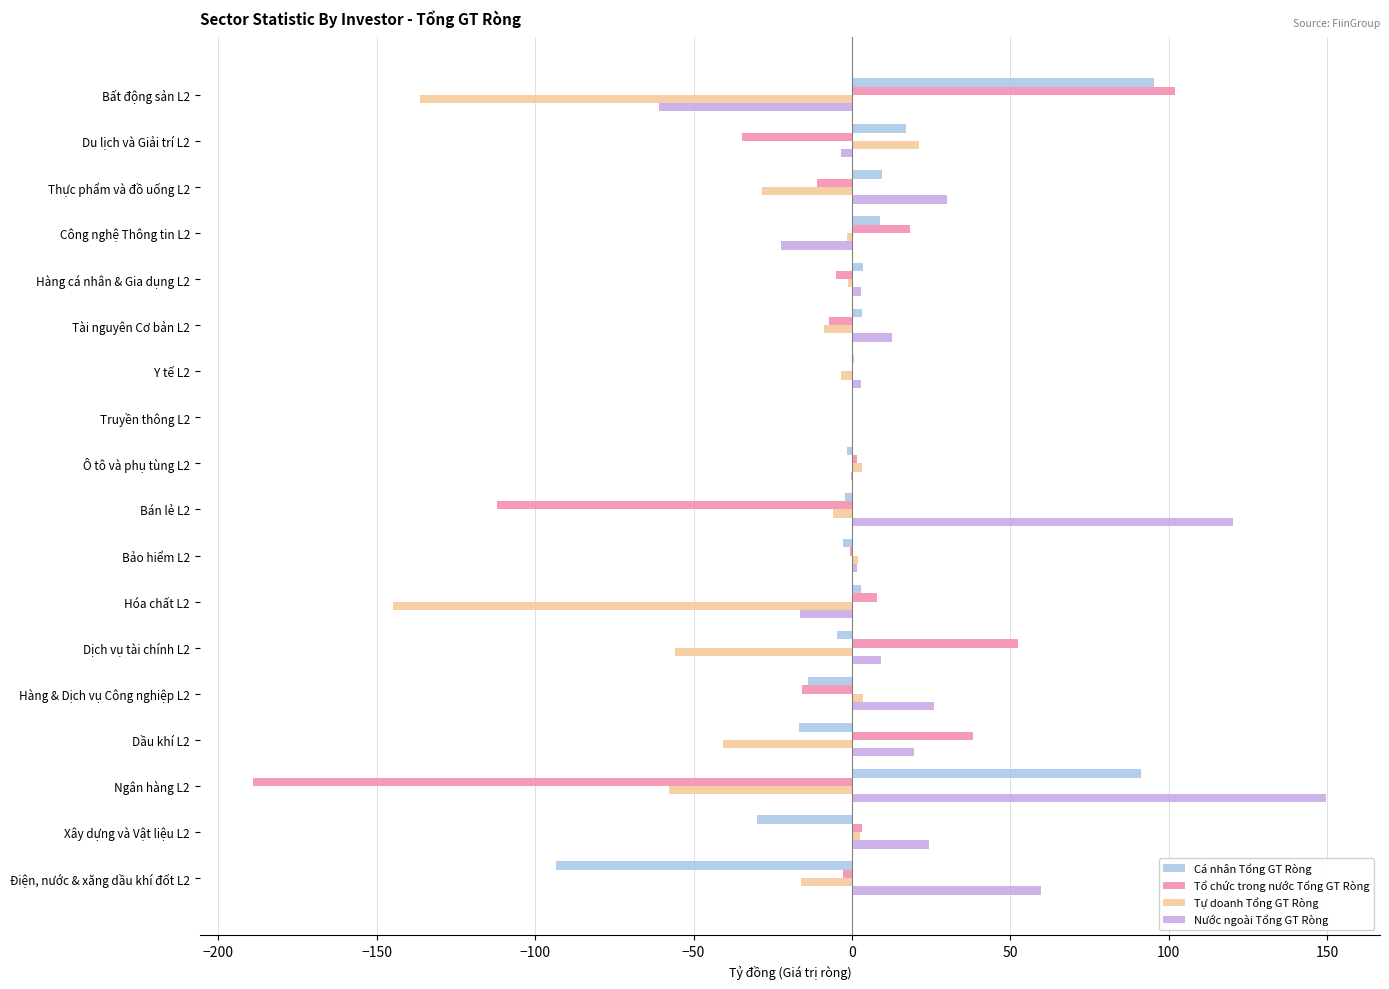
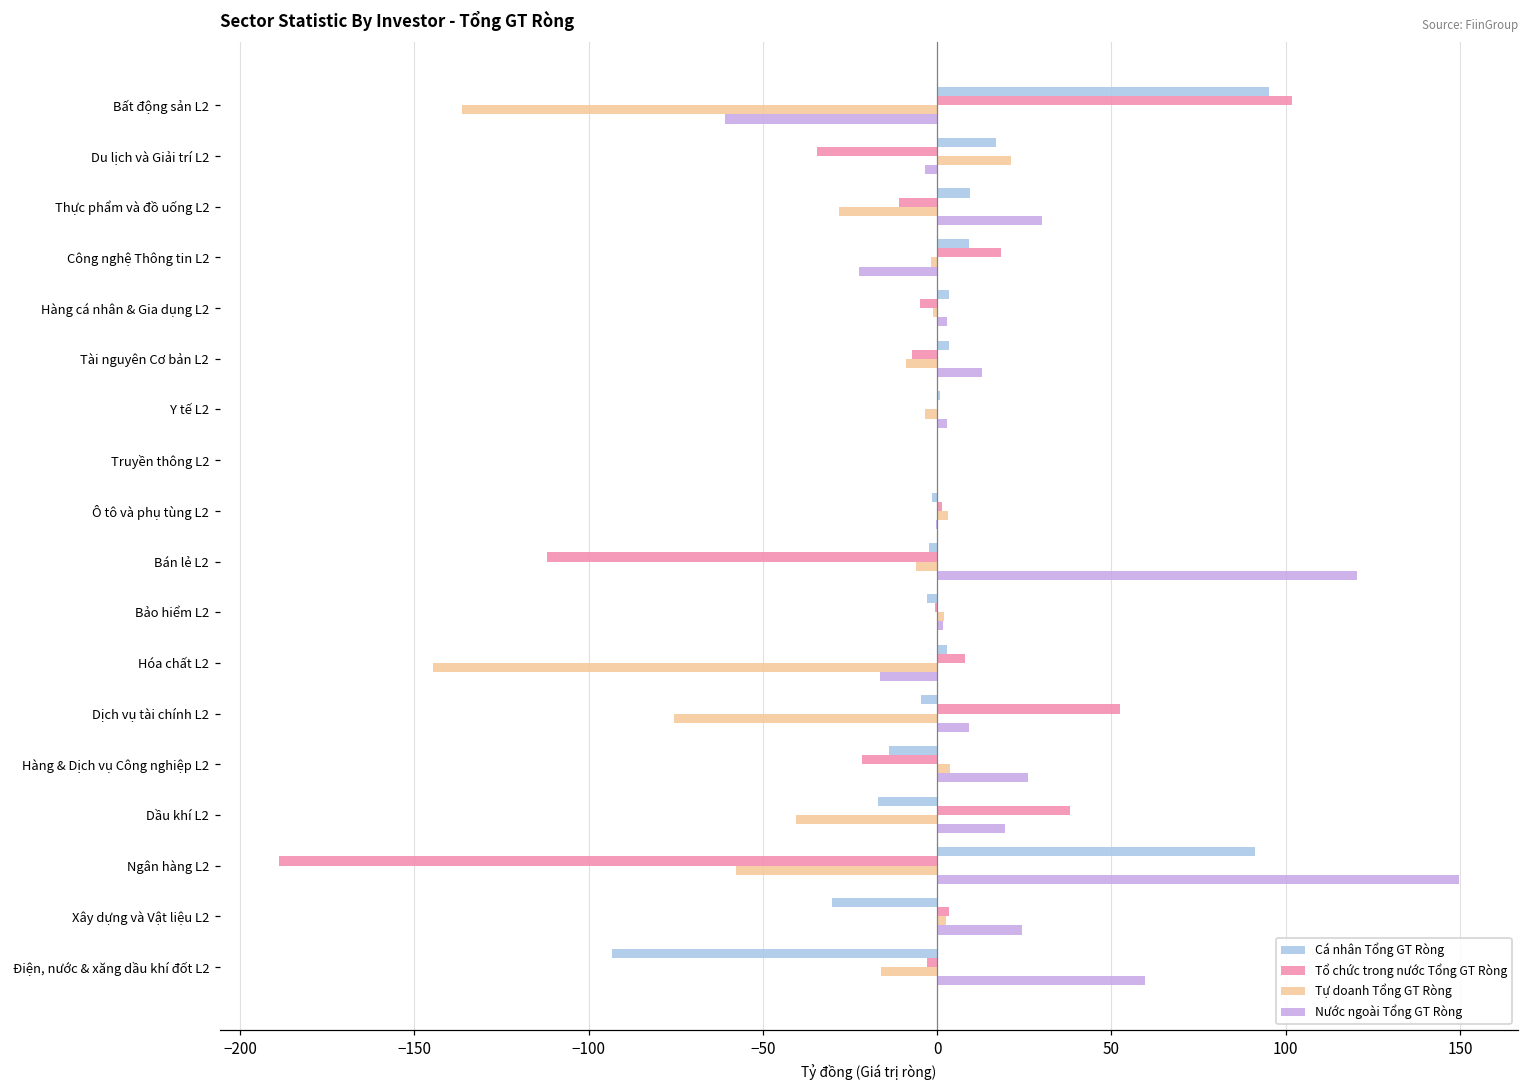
Tự doanh Tổng GT Ròng, Dịch vụ tài chính L2: -56 -> -75
Tổ chức trong nước Tổng GT Ròng, Hàng & Dịch vụ Công nghiệp L2: -16 -> -22
